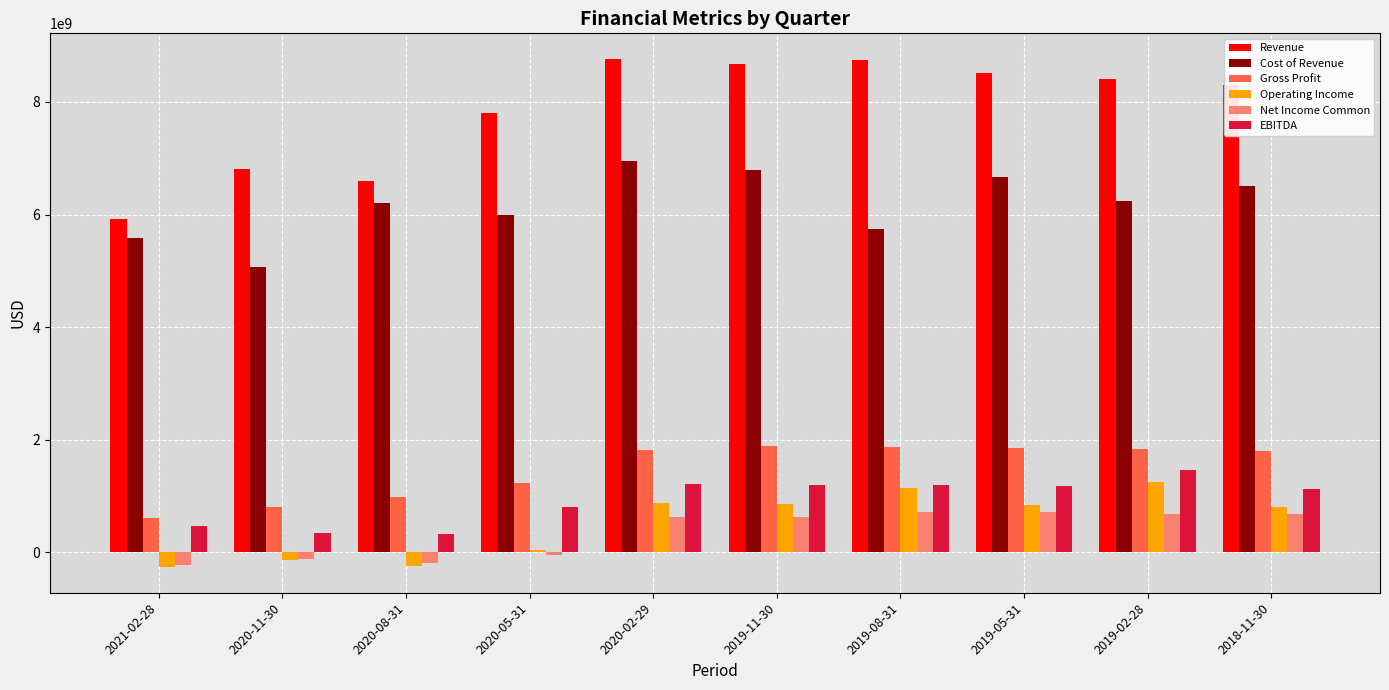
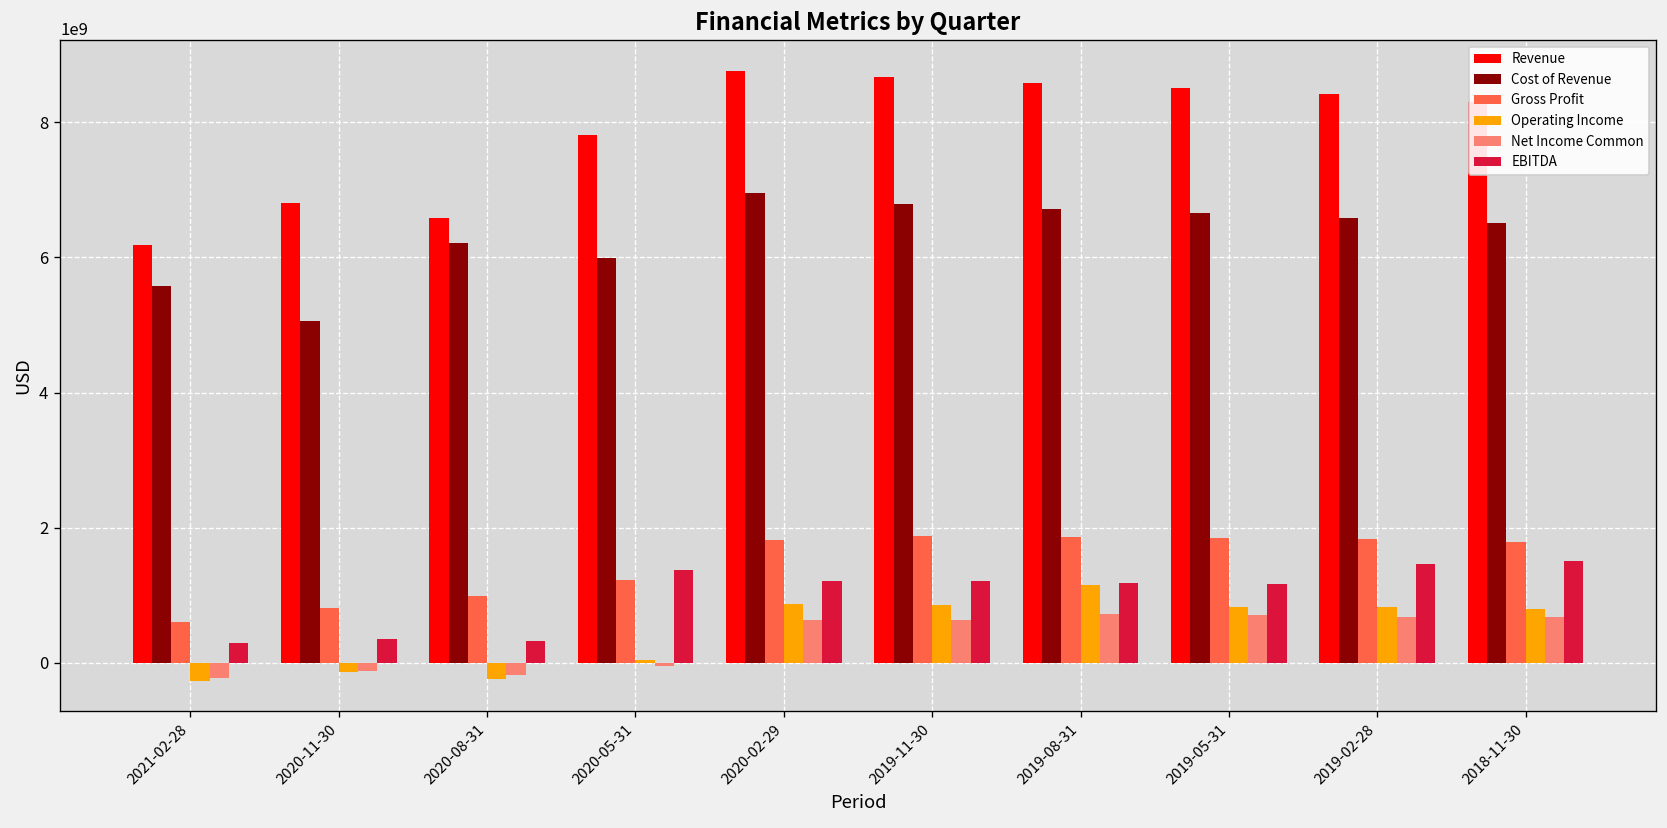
Revenue, 2021-02-28: 5900000000 -> 6200000000
EBITDA, 2021-02-28: 500000000 -> 300000000
EBITDA, 2020-05-31: 800000000 -> 1400000000
Revenue, 2019-08-31: 8700000000 -> 8600000000
Cost of Revenue, 2019-08-31: 5700000000 -> 6700000000
Cost of Revenue, 2019-02-28: 6200000000 -> 6600000000
Operating Income, 2019-02-28: 1200000000 -> 800000000
EBITDA, 2018-11-30: 1100000000 -> 1500000000
